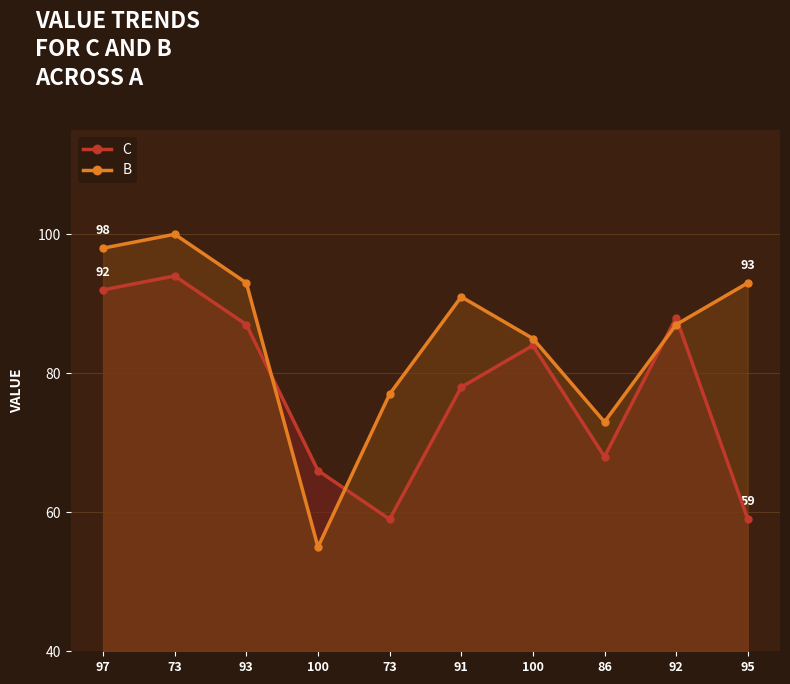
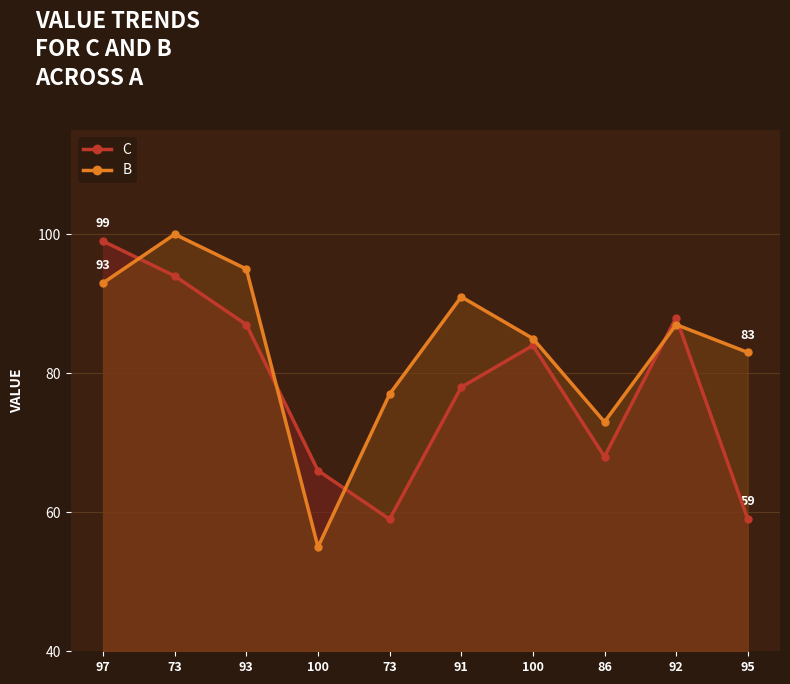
C, 97: 92 -> 99
B, 97: 98 -> 93
B, 93: 93 -> 95
B, 95: 93 -> 83
